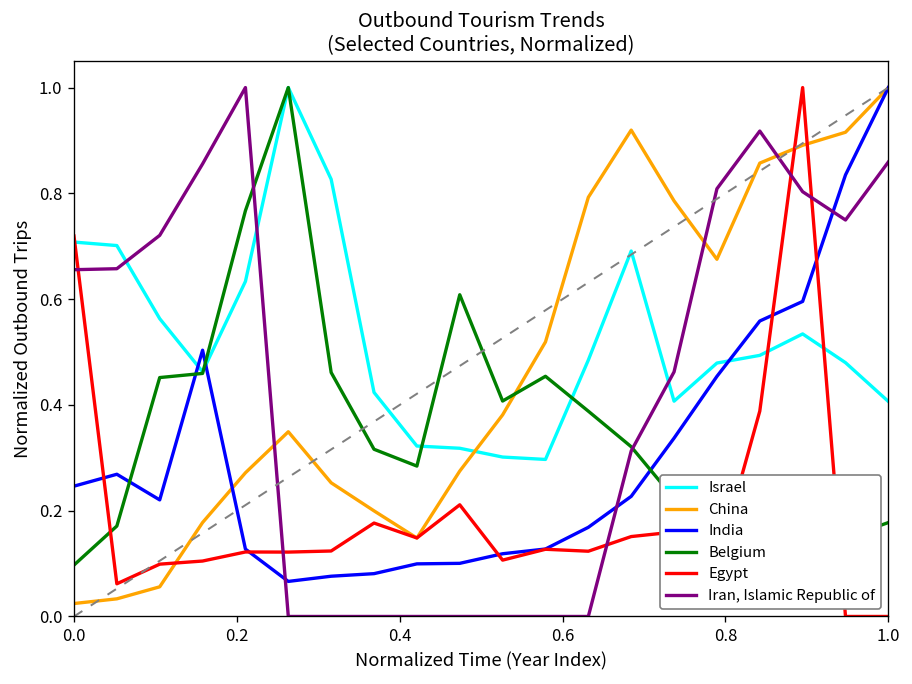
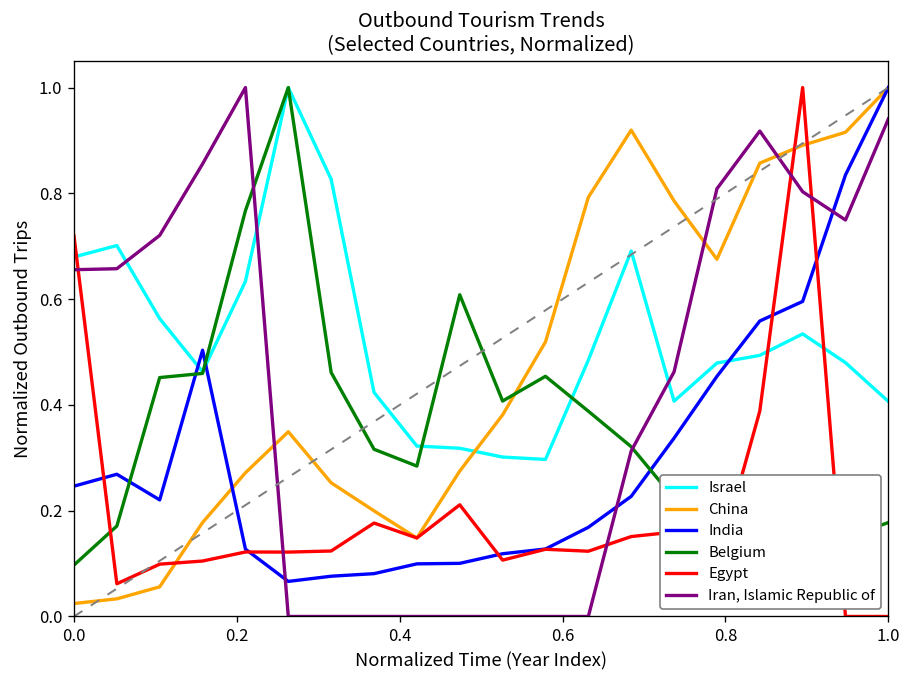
Israel, 0.0: 0.71 -> 0.68
Iran, Islamic Republic of, 1.0: 0.86 -> 0.94
